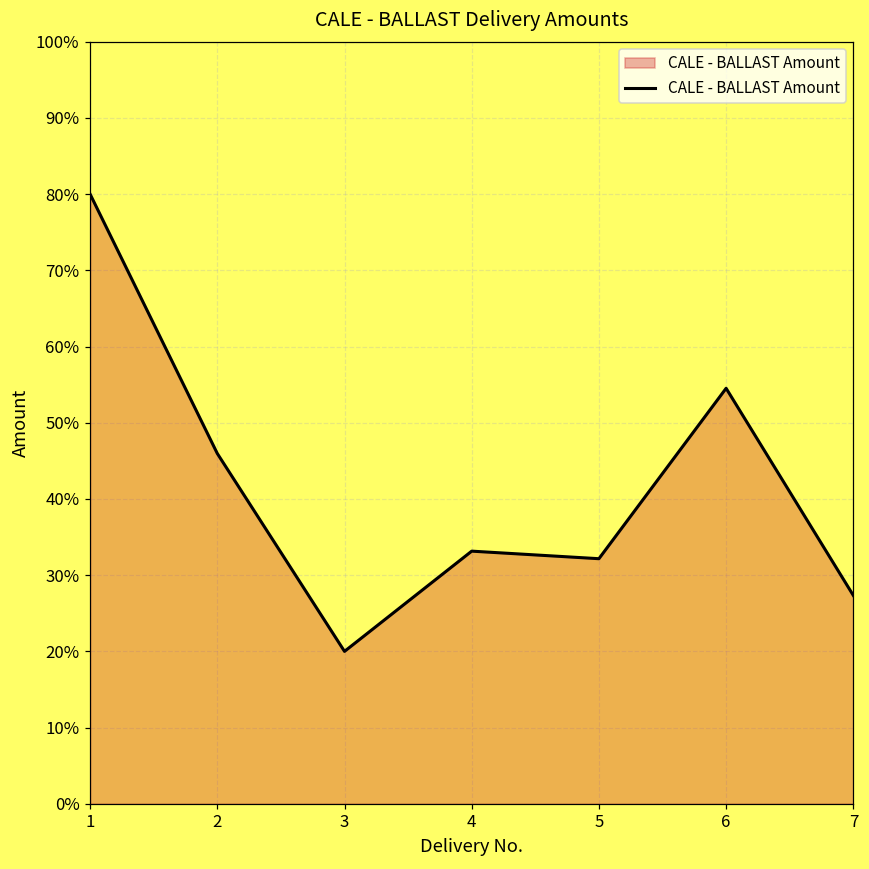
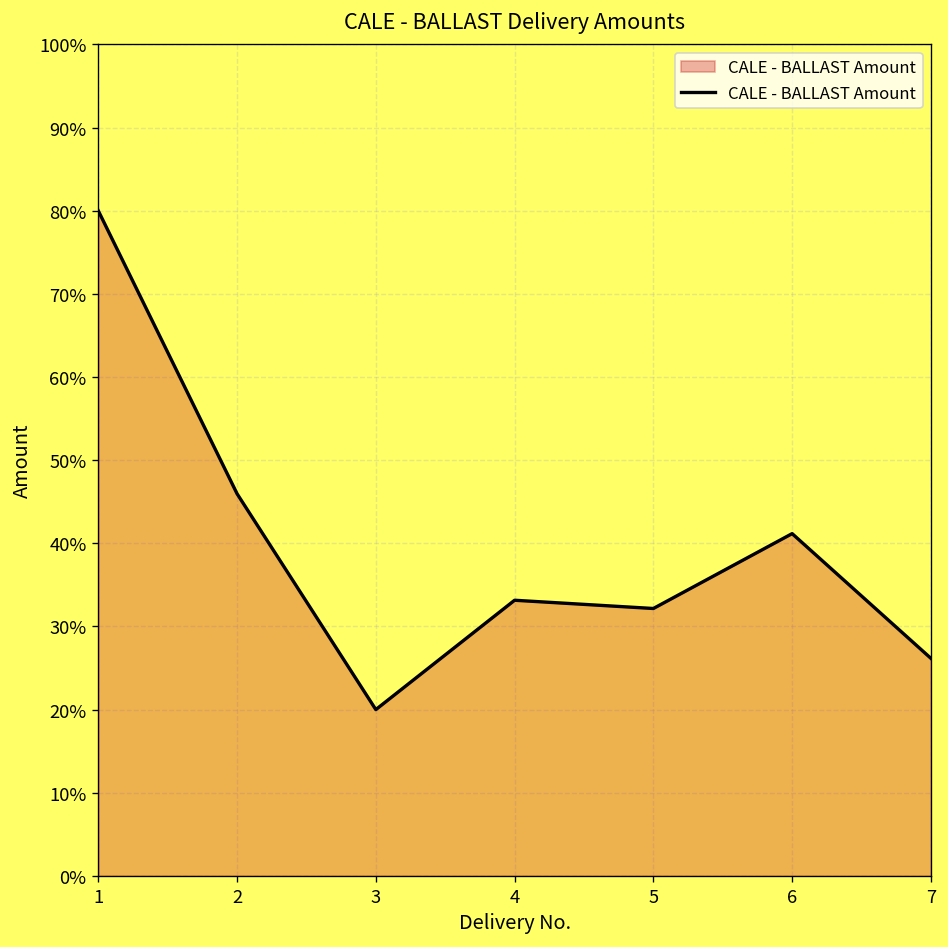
6: 55% -> 41%
7: 27% -> 26%
